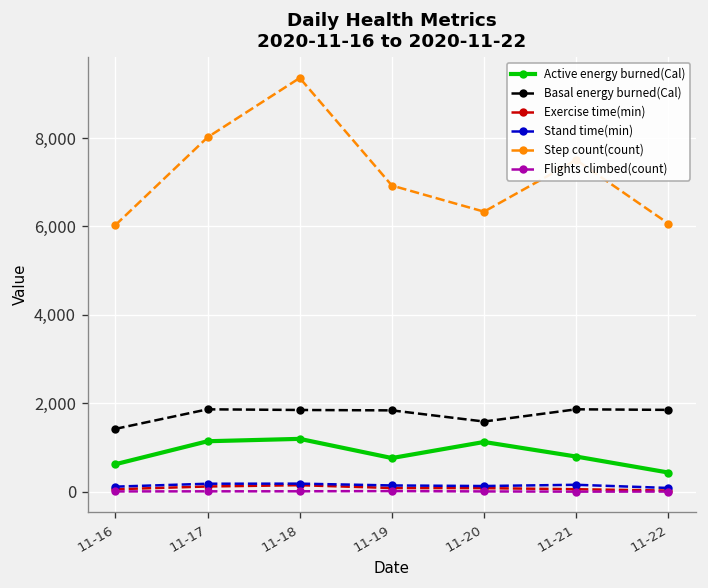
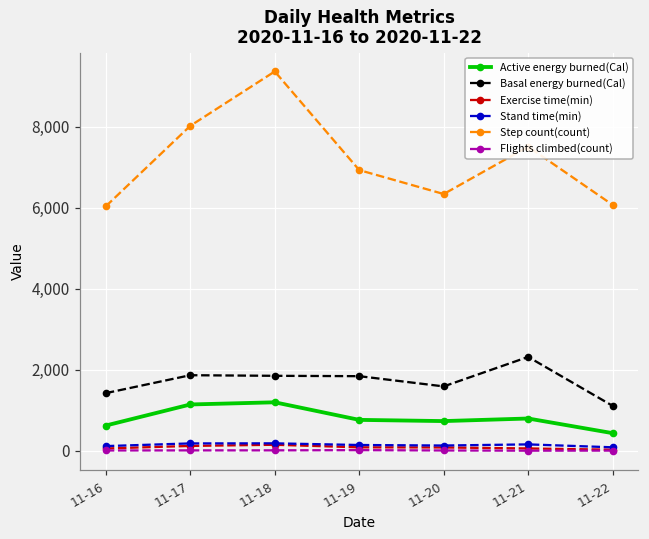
Active energy burned(Cal), 11-20: 1,100 -> 700
Basal energy burned(Cal), 11-21: 1,900 -> 2,300
Basal energy burned(Cal), 11-22: 1,900 -> 1,100
